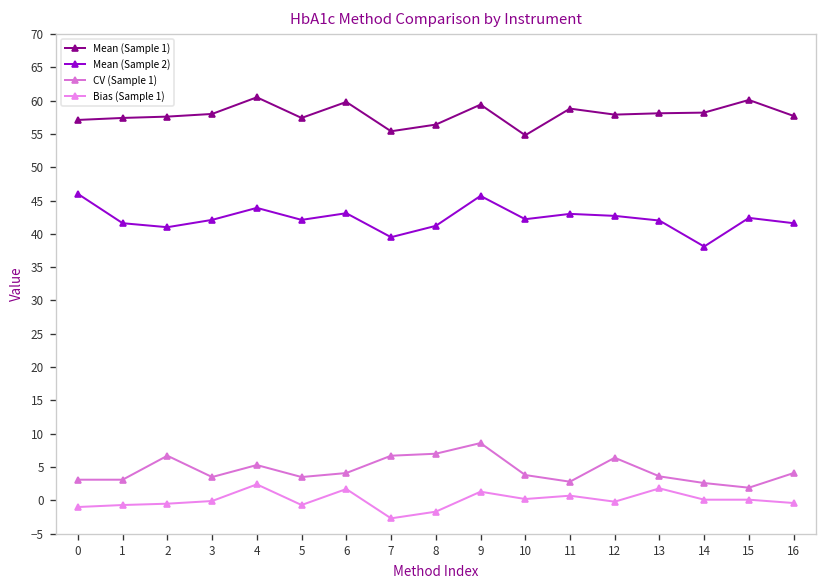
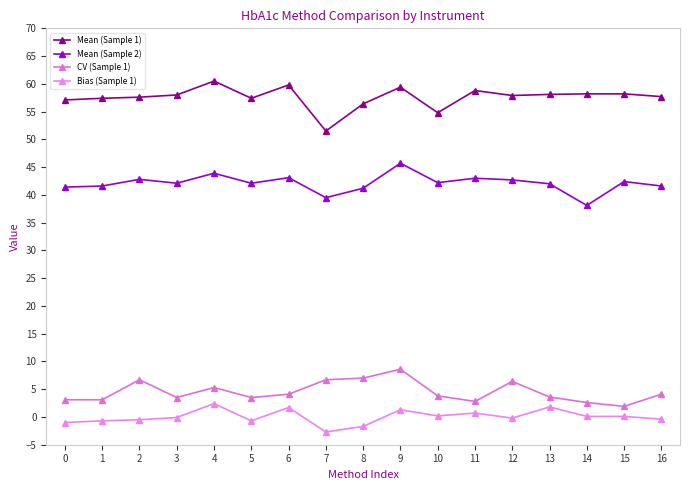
Mean (Sample 2), 0: 46 -> 41
Mean (Sample 2), 2: 41 -> 43
Mean (Sample 1), 7: 55 -> 52
Mean (Sample 1), 15: 60 -> 58
